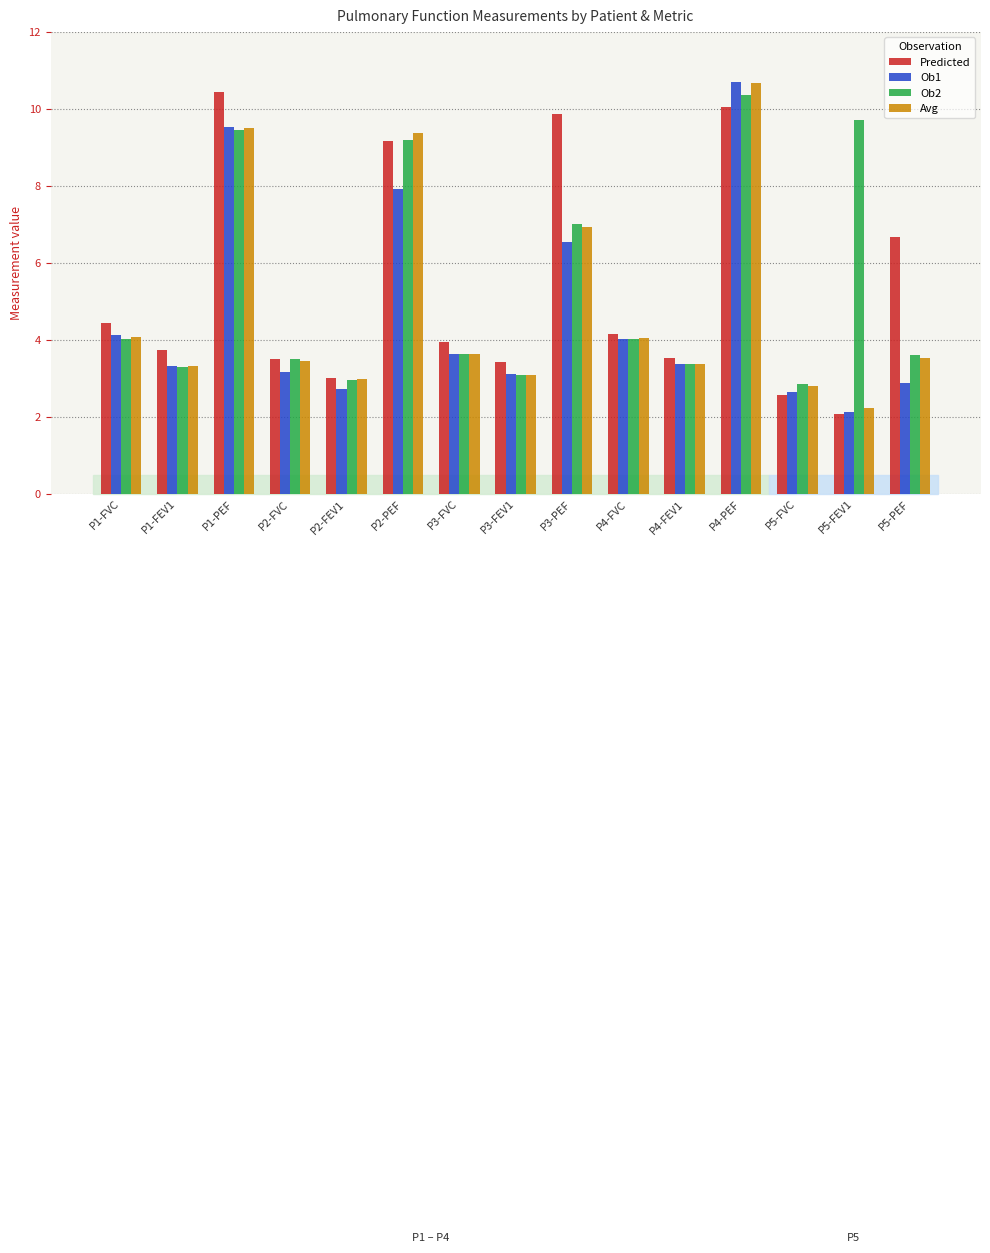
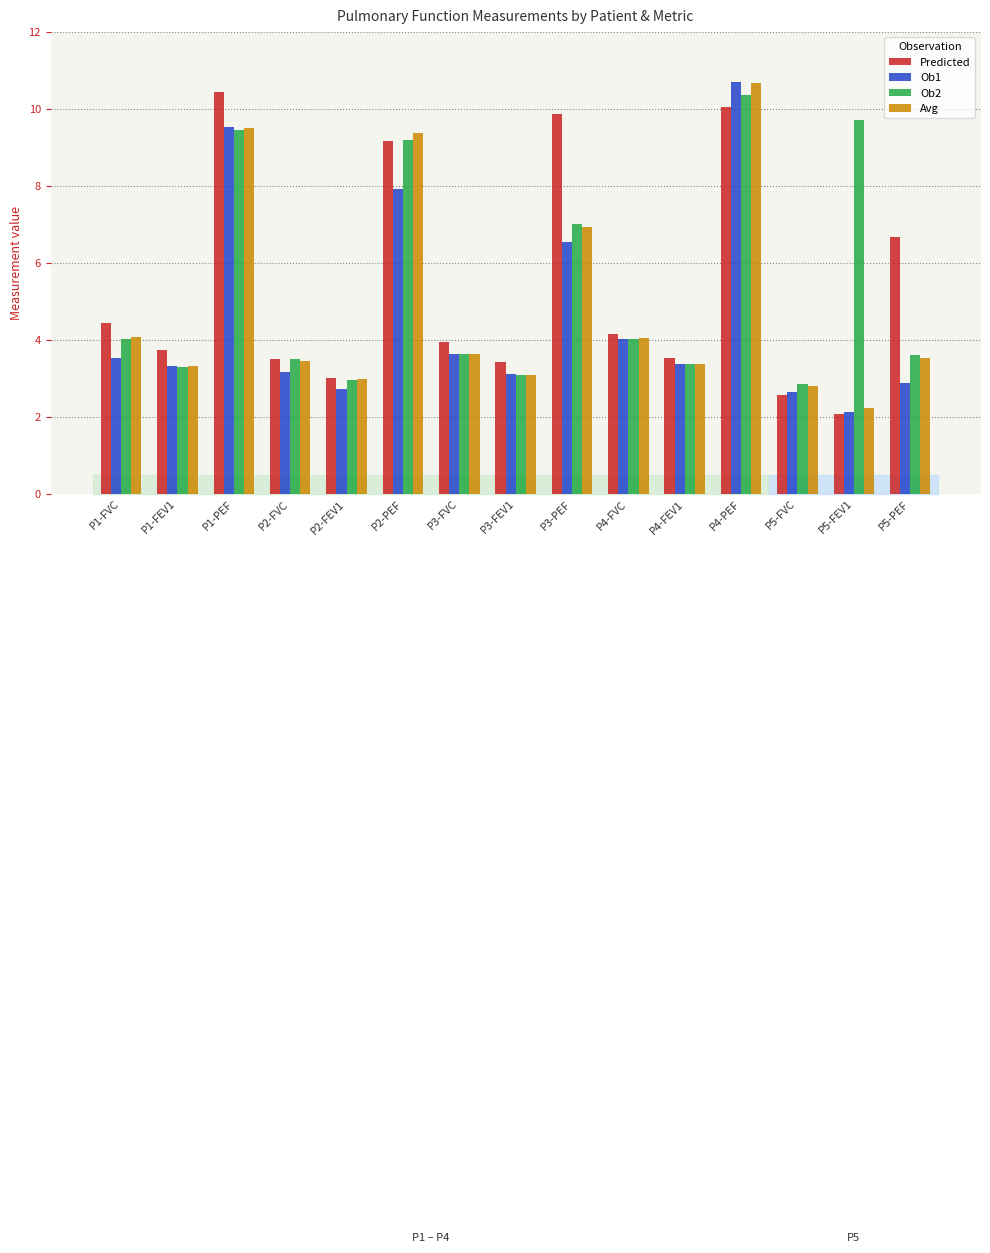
Ob1, P1-FVC: 4.1 -> 3.5
